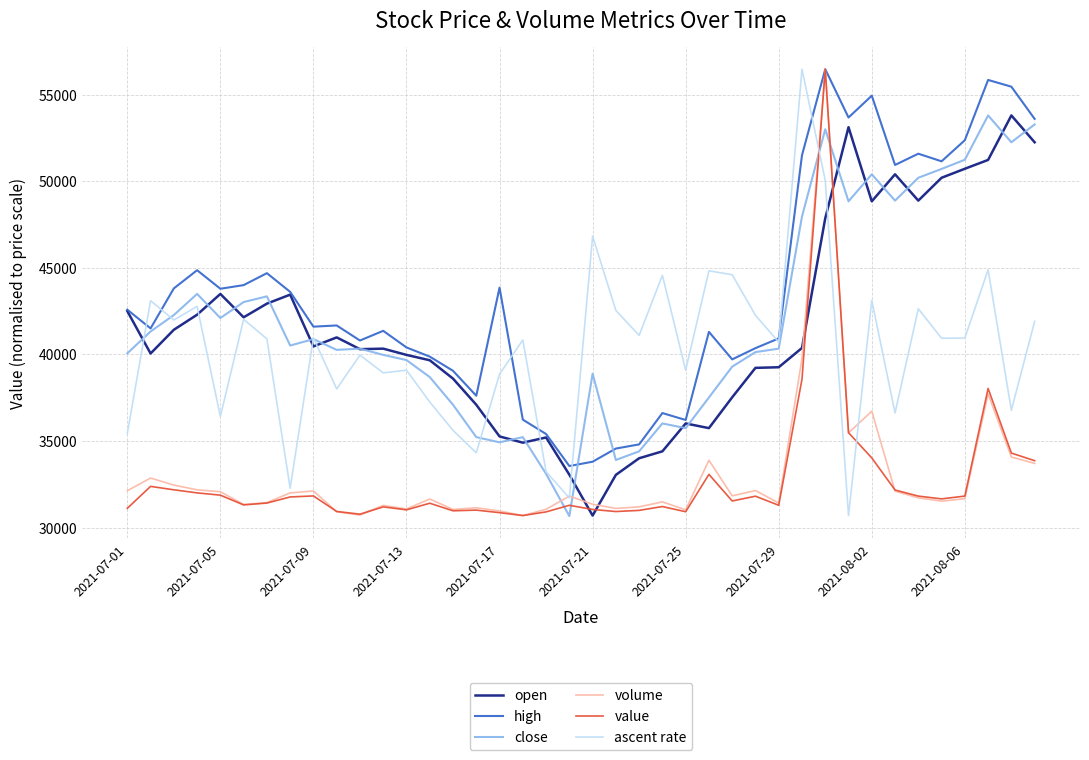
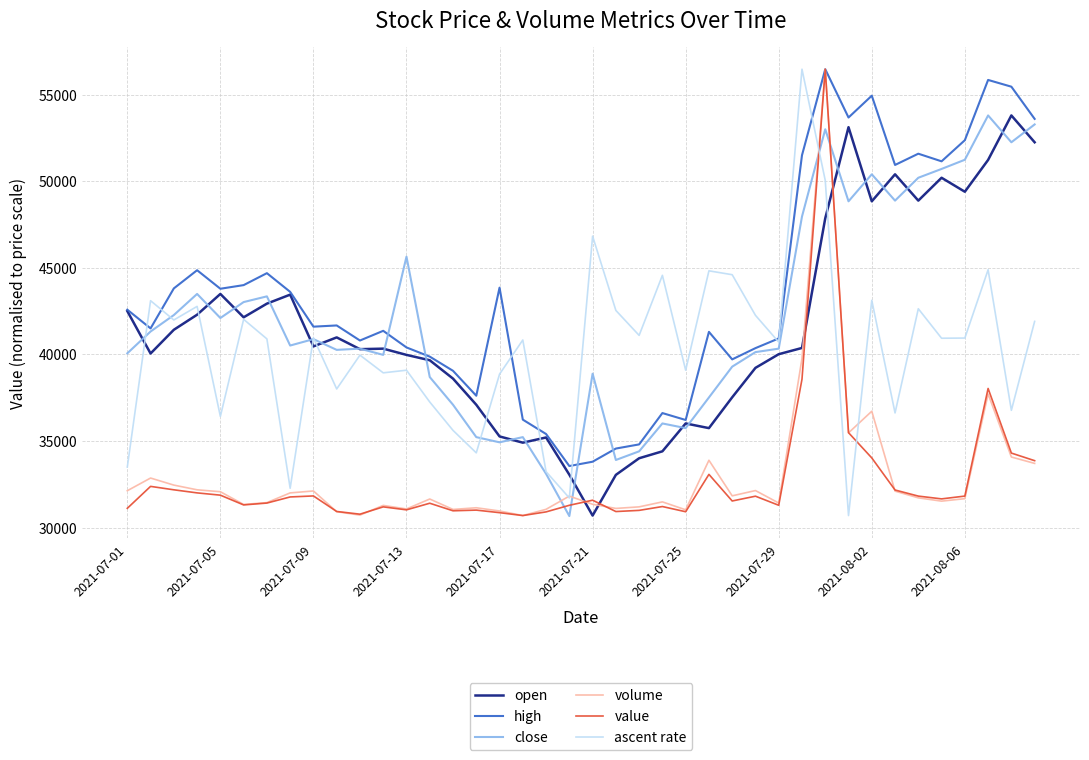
ascent rate, 2021-07-01: 35400 -> 33500
close, 2021-07-13: 39700 -> 45600
value, 2021-07-21: 31000 -> 31600
open, 2021-07-29: 39300 -> 40000
open, 2021-08-06: 50700 -> 49400
